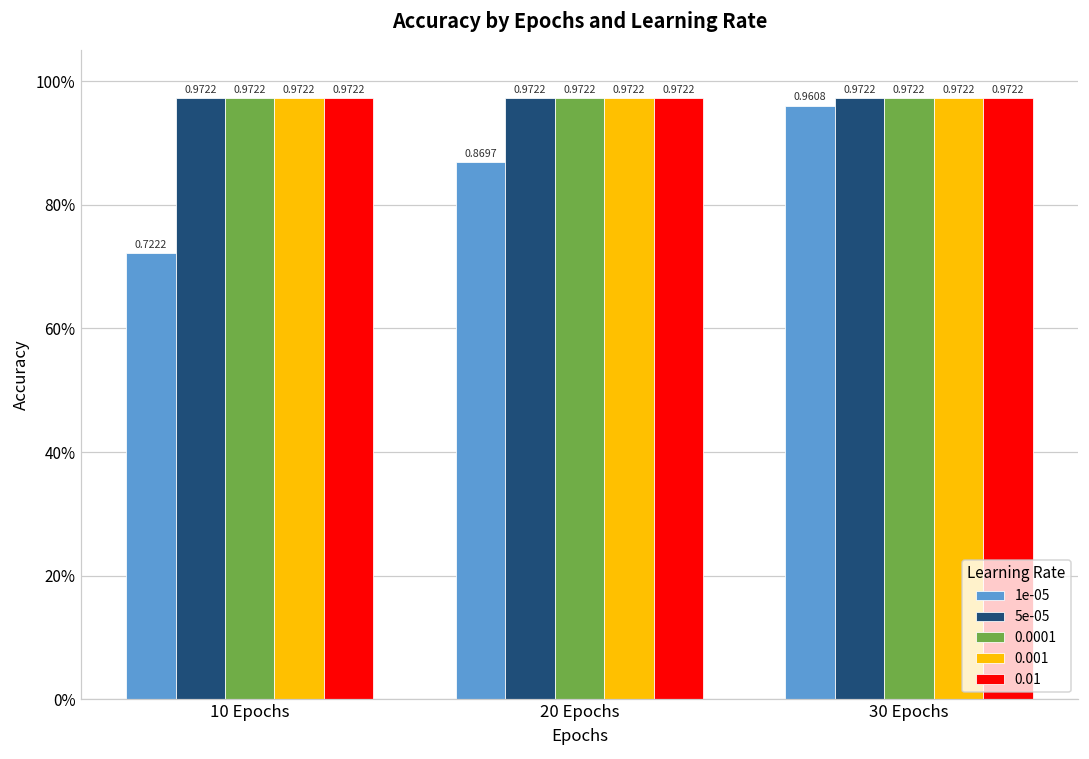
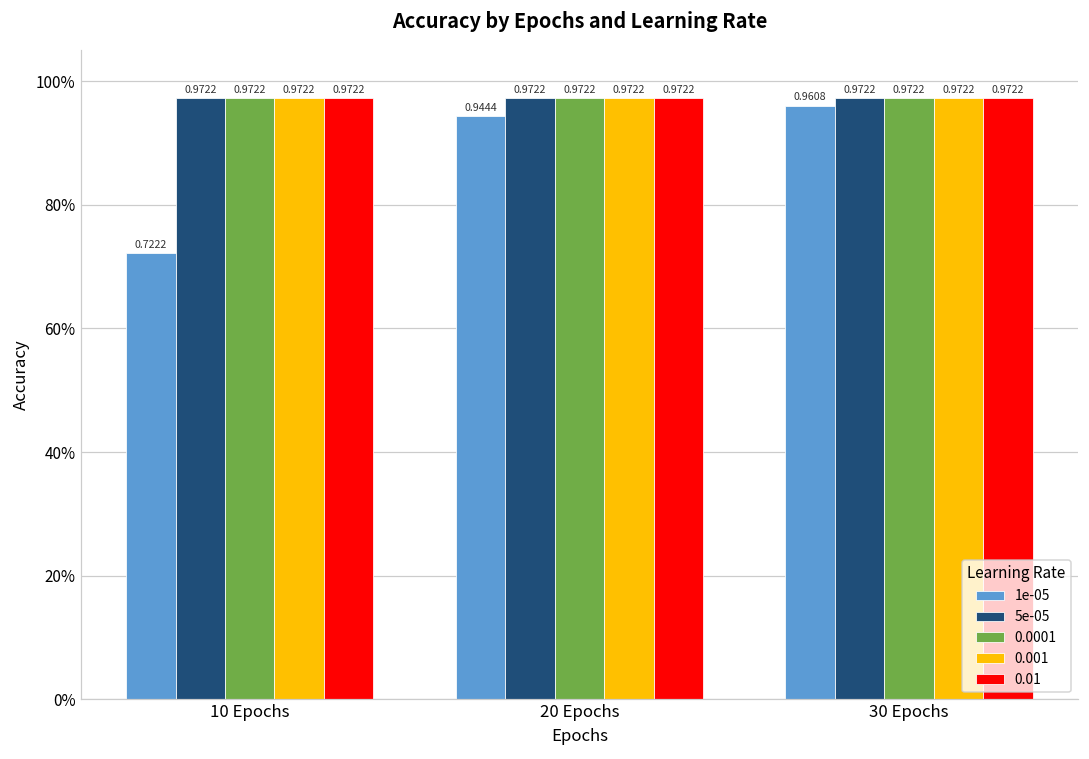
1e-05, 20 Epochs: 0.8697 -> 0.9444
